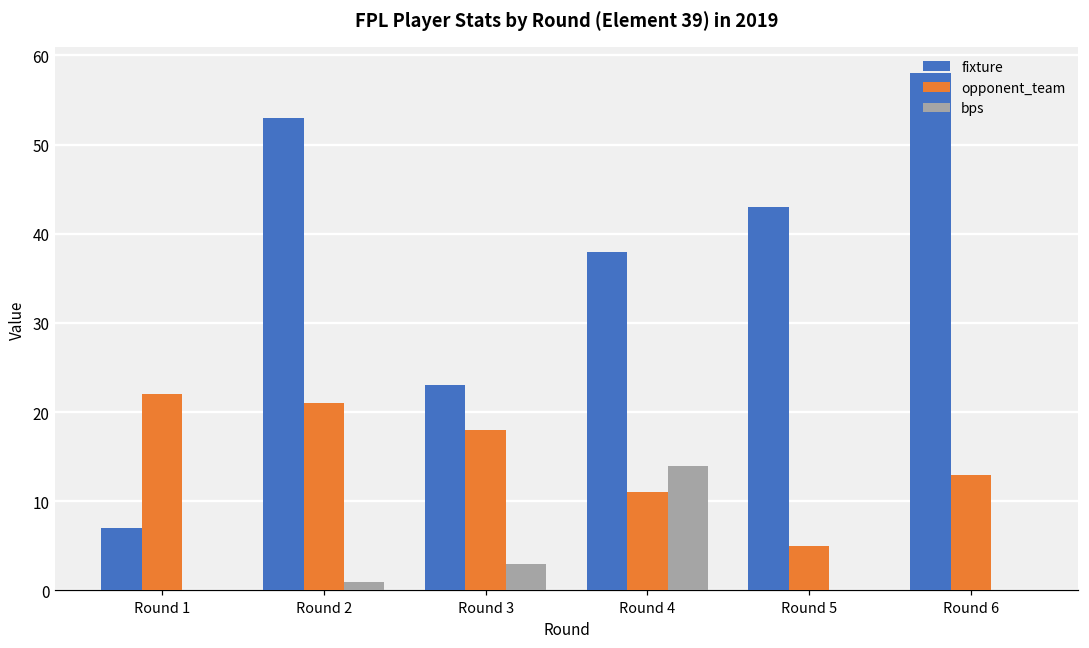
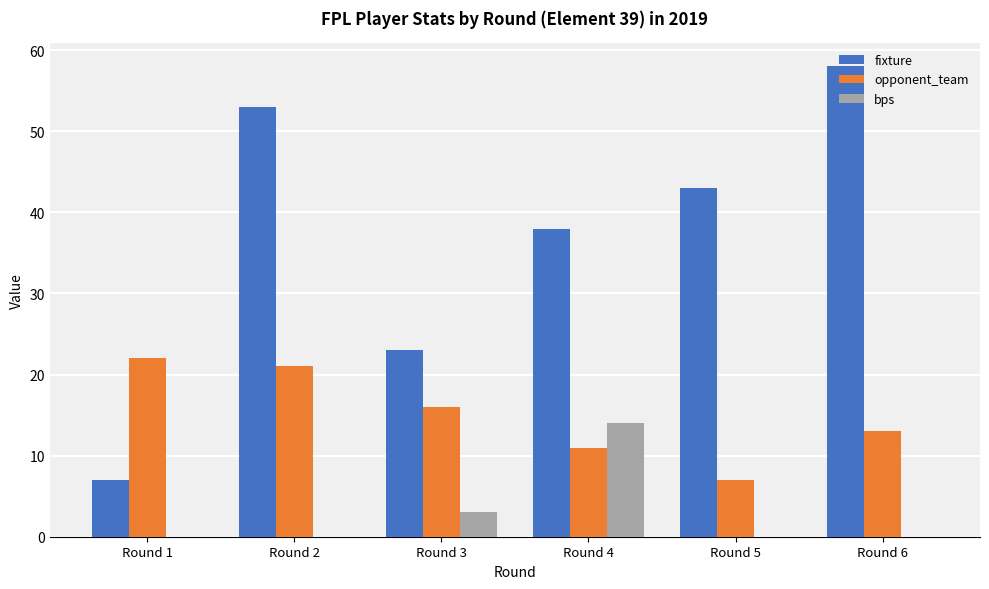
bps, Round 2: 1 -> 0
opponent_team, Round 3: 18 -> 16
opponent_team, Round 5: 5 -> 7
